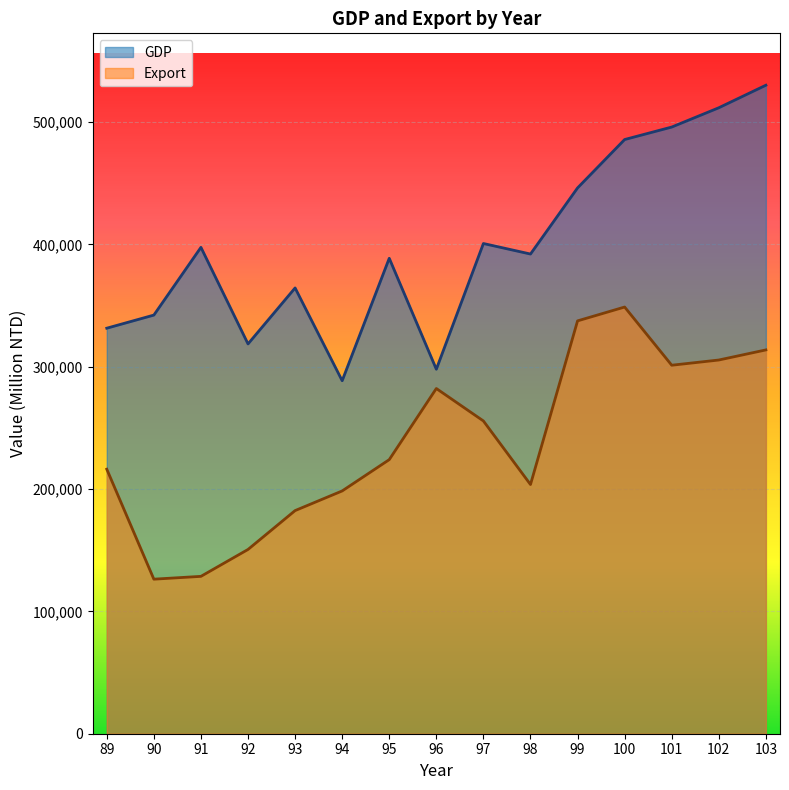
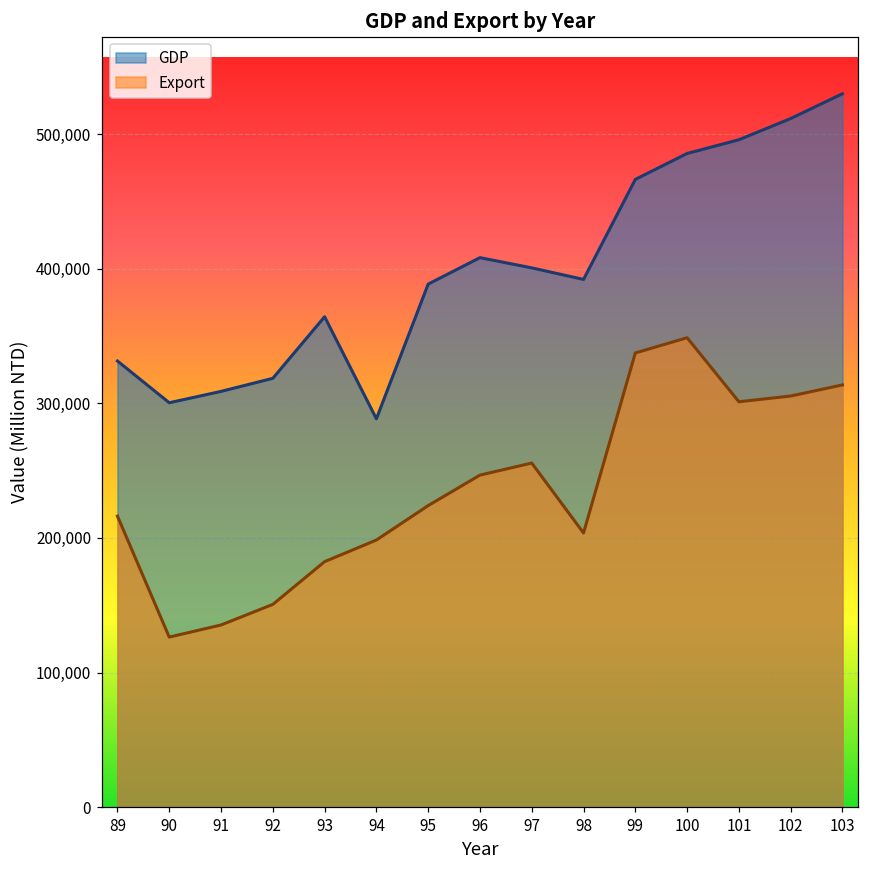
GDP, 90: 342,000 -> 300,000
GDP, 91: 398,000 -> 309,000
Export, 91: 129,000 -> 135,000
GDP, 96: 298,000 -> 408,000
Export, 96: 282,000 -> 247,000
GDP, 99: 446,000 -> 466,000
